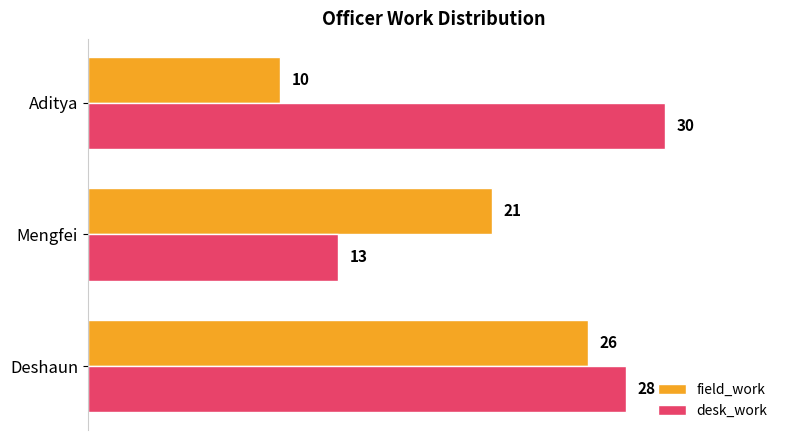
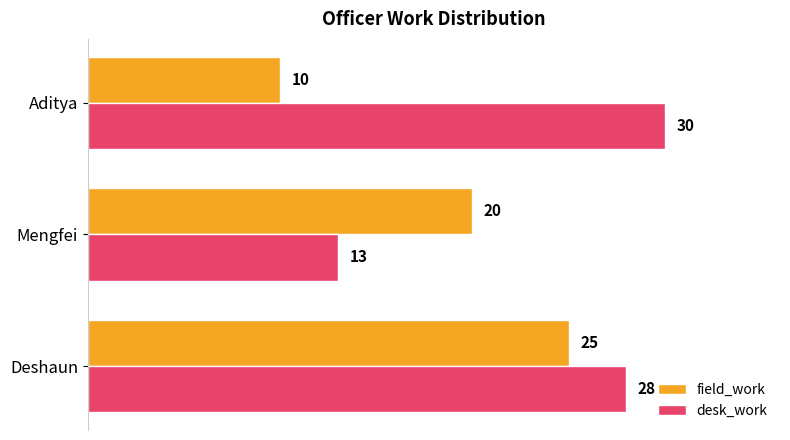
field_work, Mengfei: 21 -> 20
field_work, Deshaun: 26 -> 25
